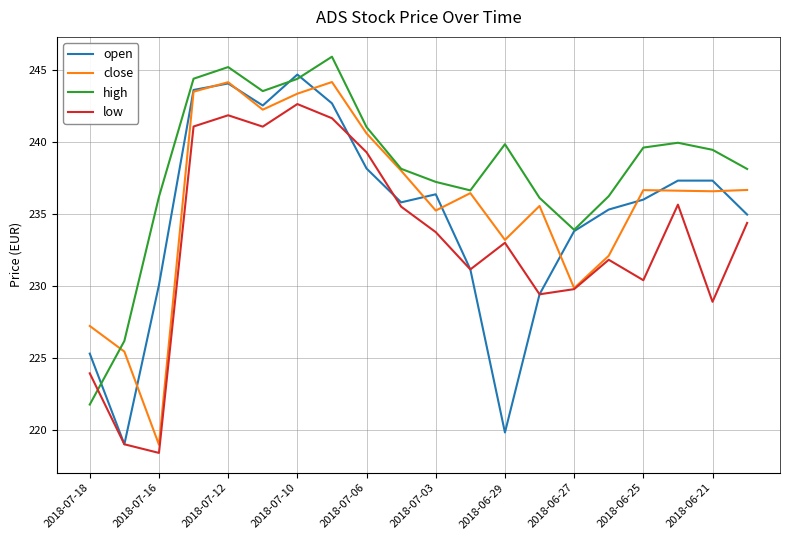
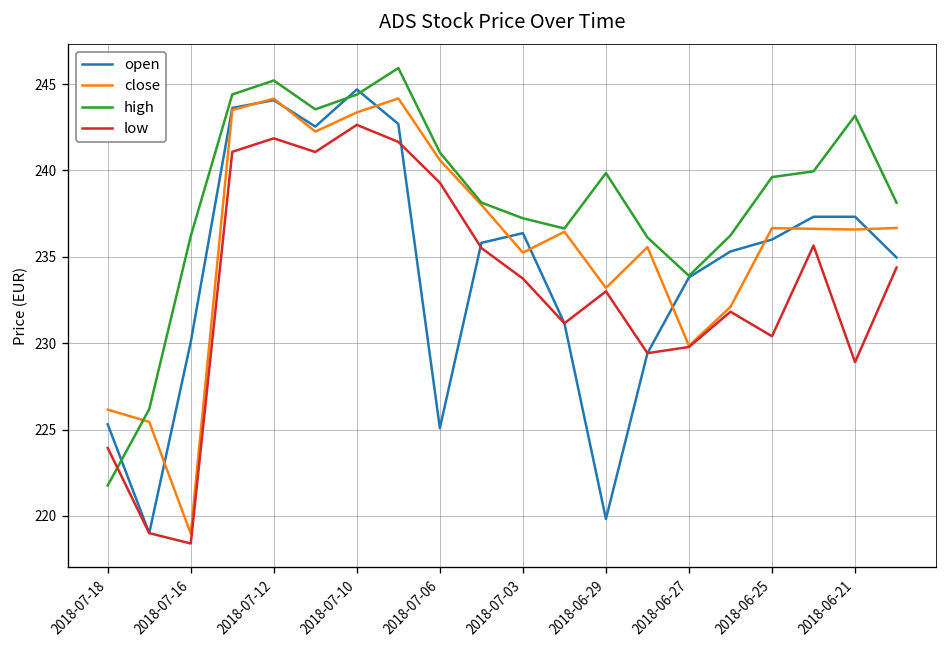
close, 2018-07-18: 227.2 -> 226.2
open, 2018-07-06: 238.2 -> 225.1
high, 2018-06-21: 239.5 -> 243.2
